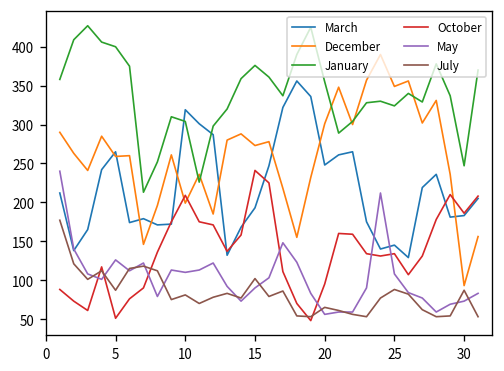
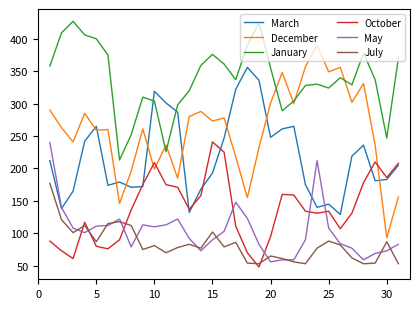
October, 5: 50 -> 80
May, 5: 130 -> 110
